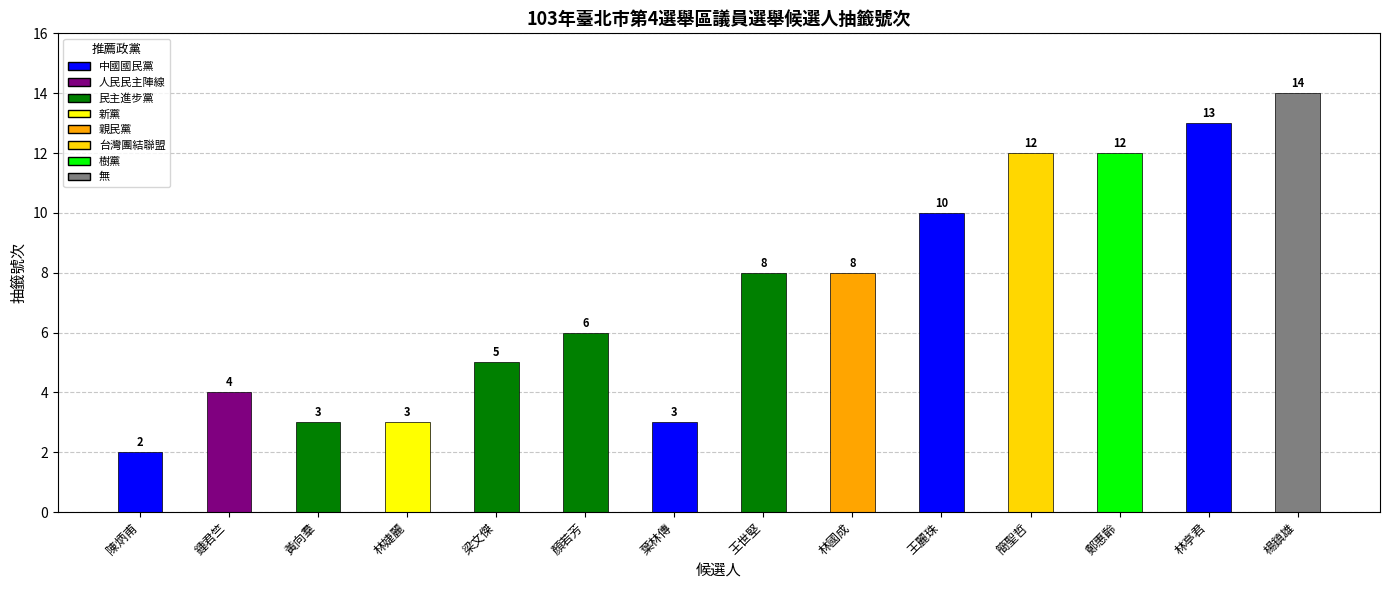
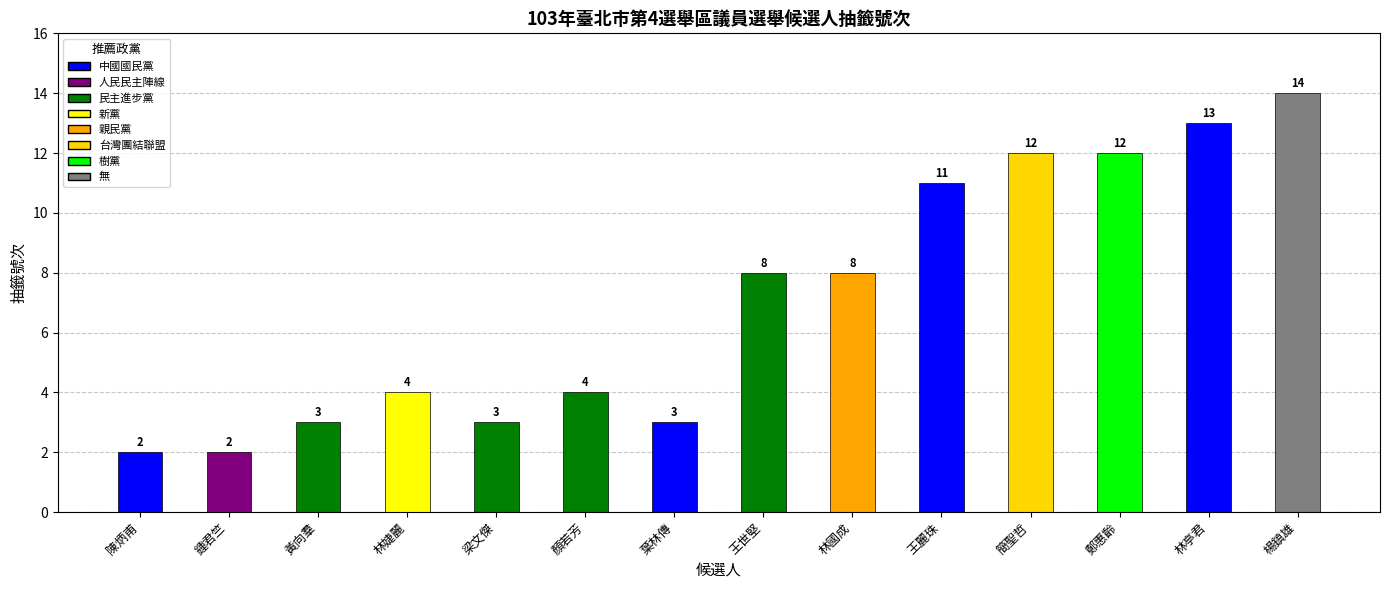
鍾君竺: 4 -> 2
林婕麗: 3 -> 4
梁文傑: 5 -> 3
顏若芳: 6 -> 4
王麗珠: 10 -> 11
